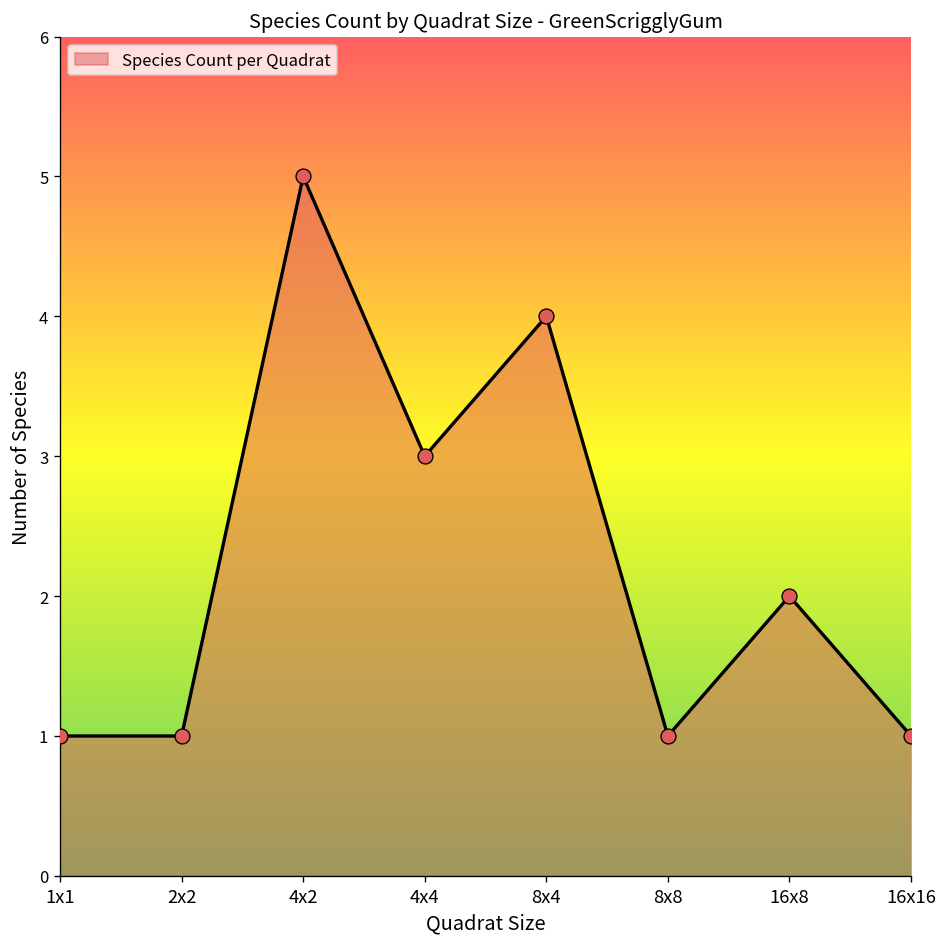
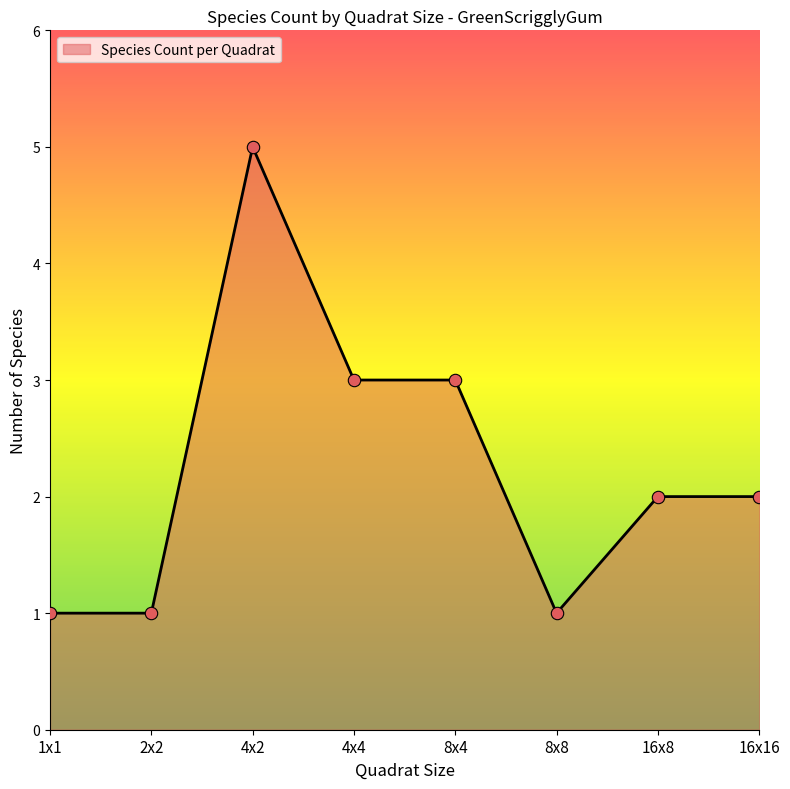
8x4: 4 -> 3
16x16: 1 -> 2
